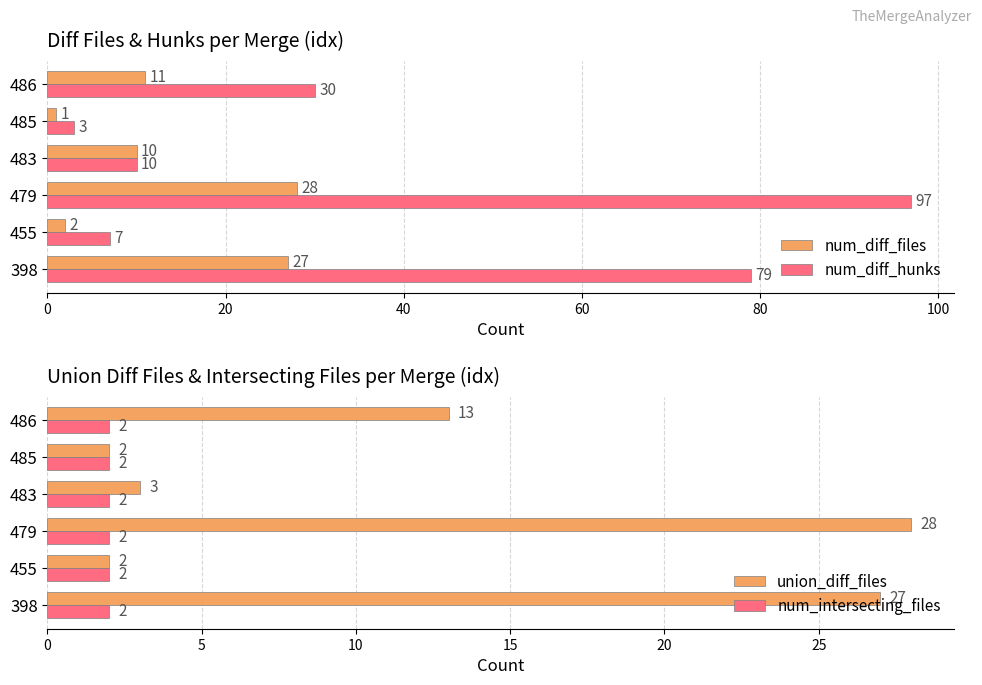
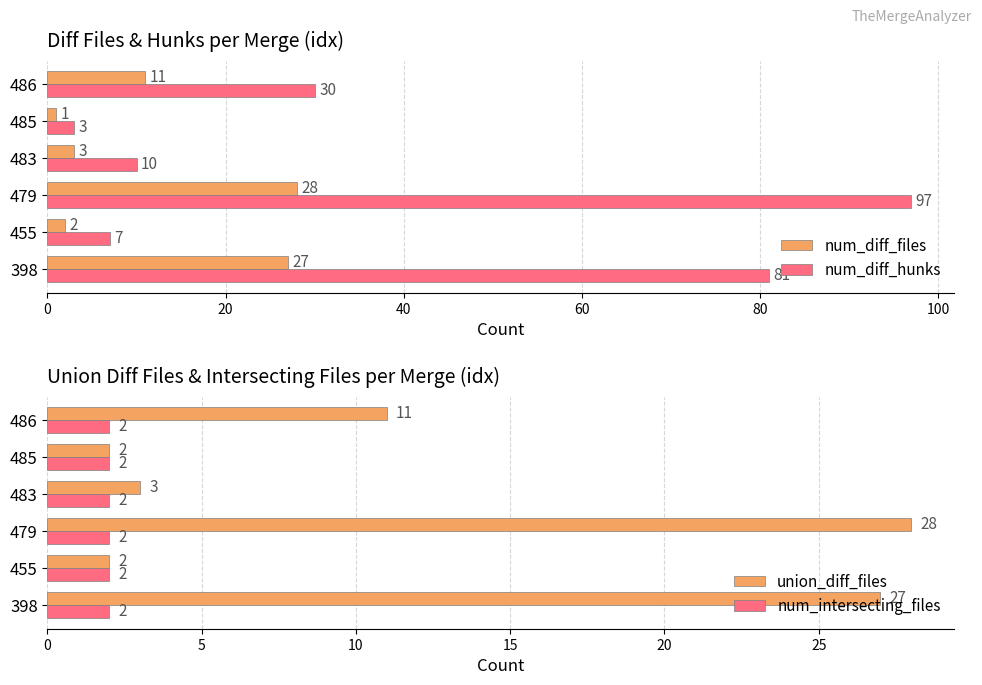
Diff Files & Hunks per Merge (idx), num_diff_files, 483: 10 -> 3
Diff Files & Hunks per Merge (idx), num_diff_hunks, 398: 79 -> 81
Union Diff Files & Intersecting Files per Merge (idx), union_diff_files, 486: 13 -> 11
